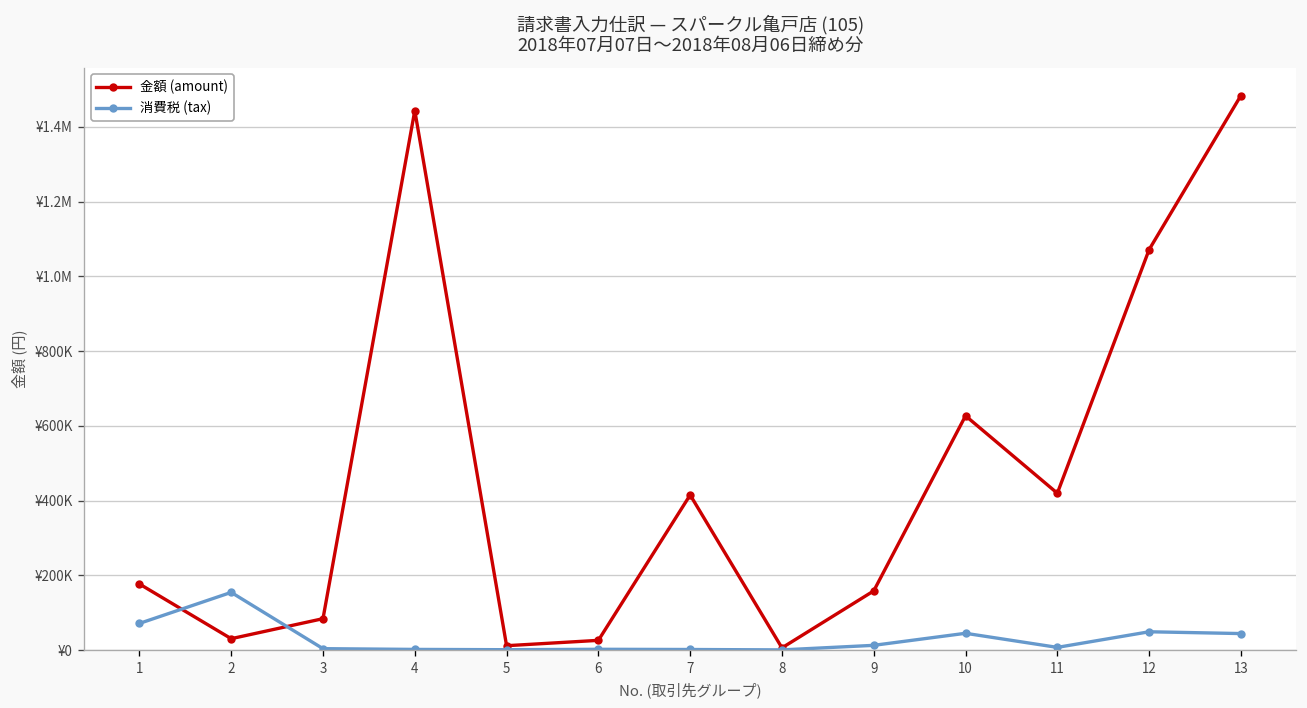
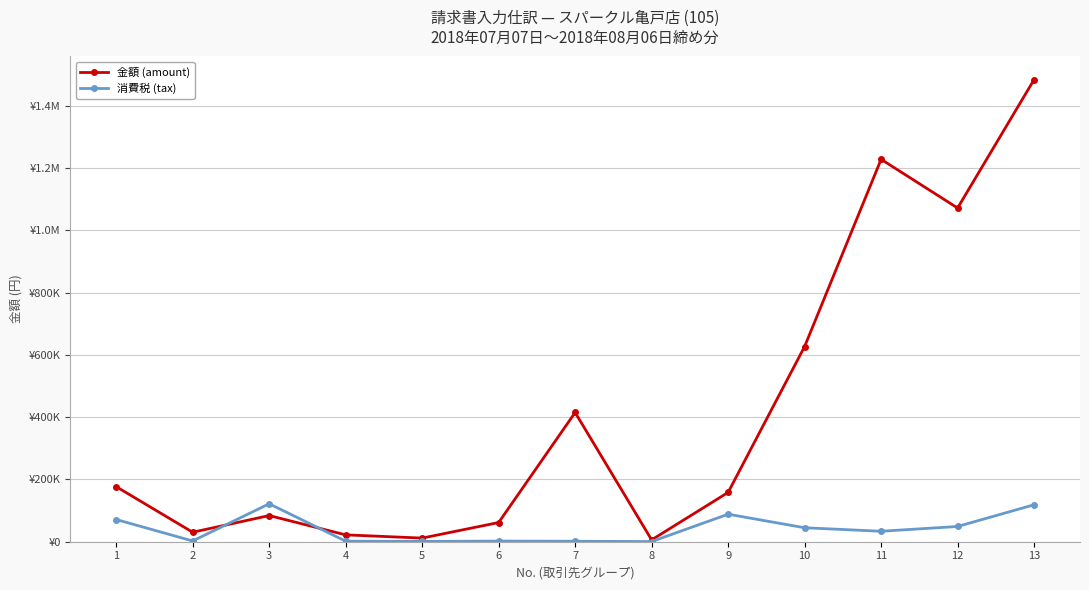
消費税 (tax), 2: ¥150000 -> ¥0
消費税 (tax), 3: ¥0 -> ¥120000
金額 (amount), 4: ¥1440000 -> ¥20000
金額 (amount), 6: ¥30000 -> ¥60000
消費税 (tax), 9: ¥10000 -> ¥90000
金額 (amount), 11: ¥420000 -> ¥1230000
消費税 (tax), 11: ¥10000 -> ¥30000
消費税 (tax), 13: ¥40000 -> ¥120000
